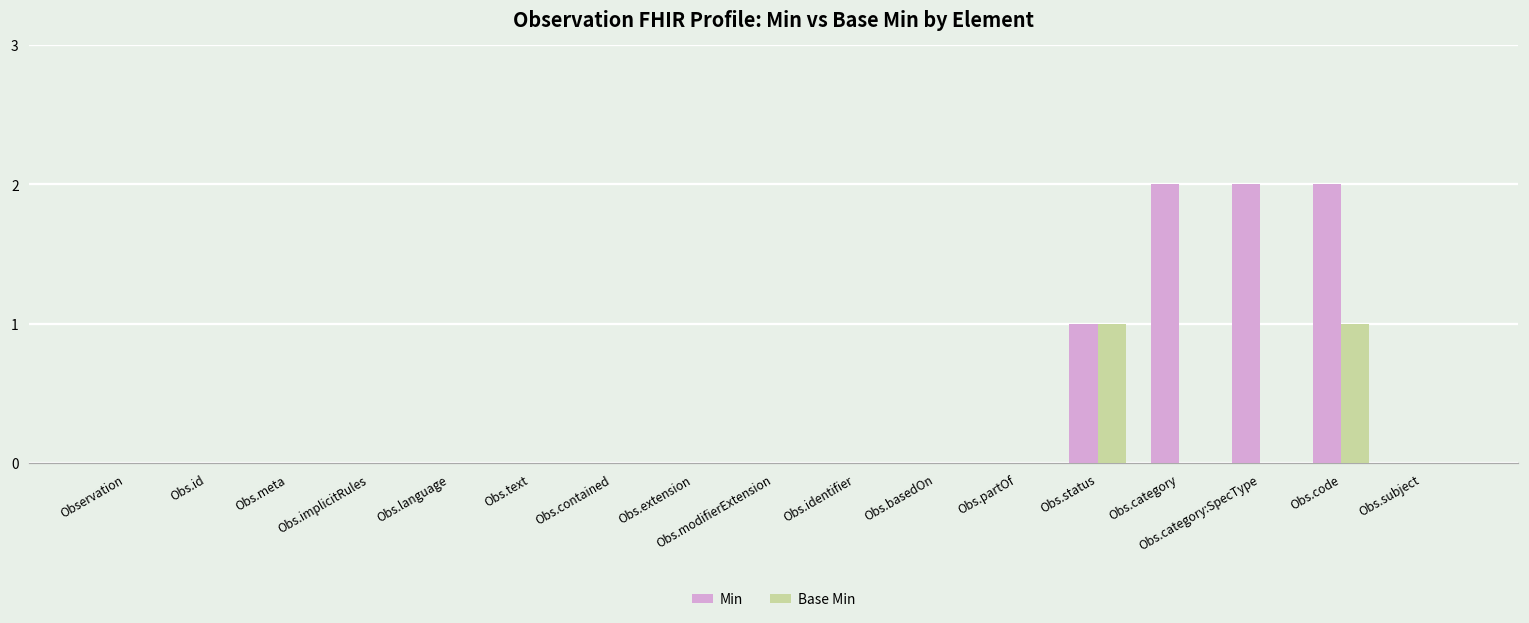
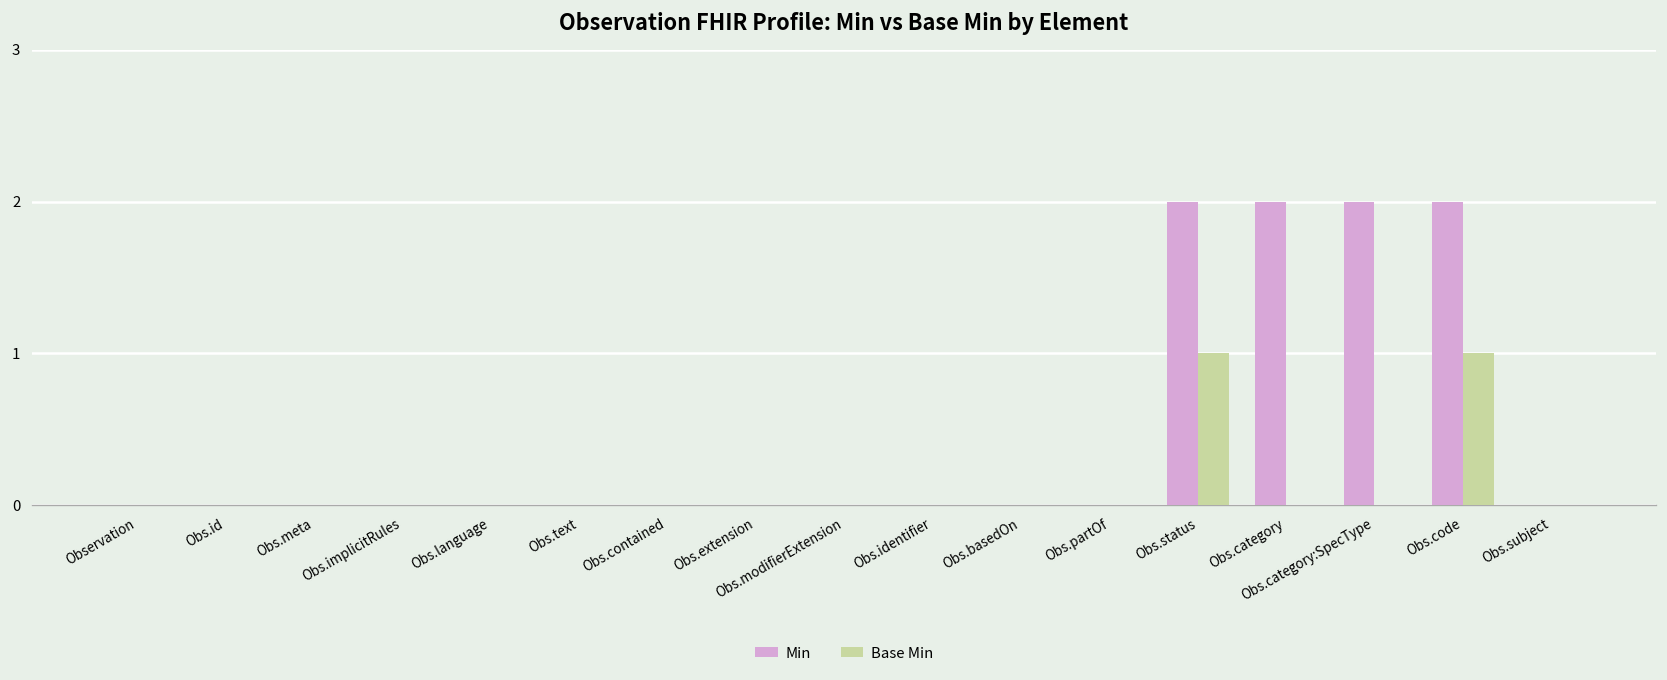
Min, Obs.status: 1 -> 2
